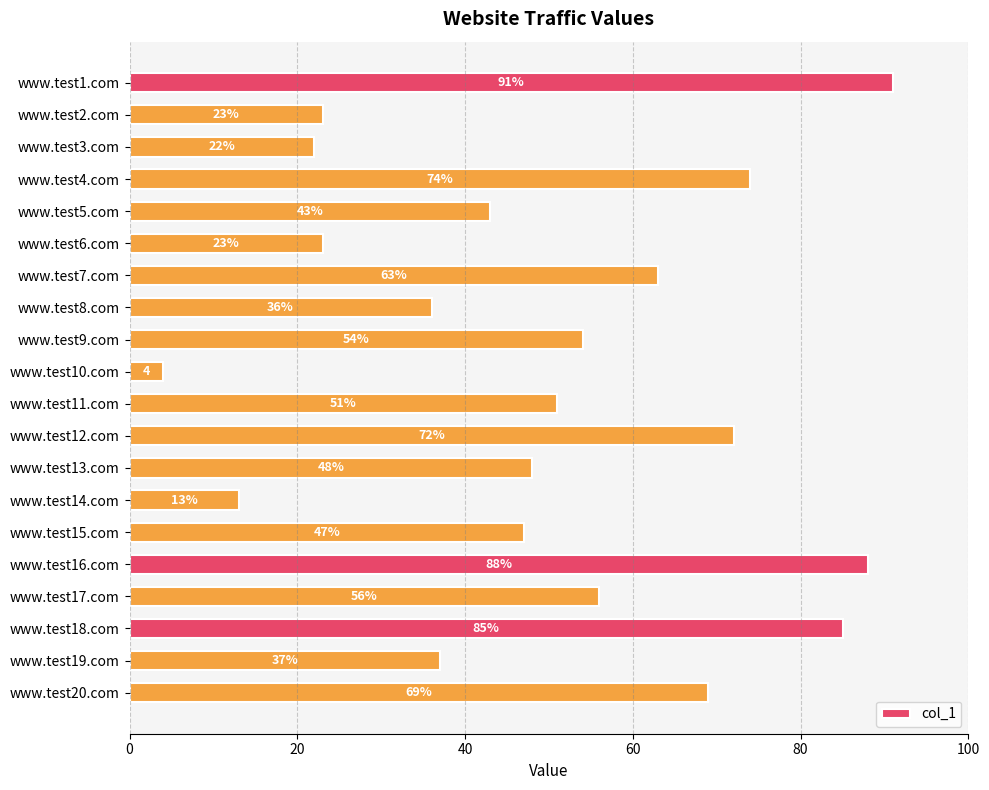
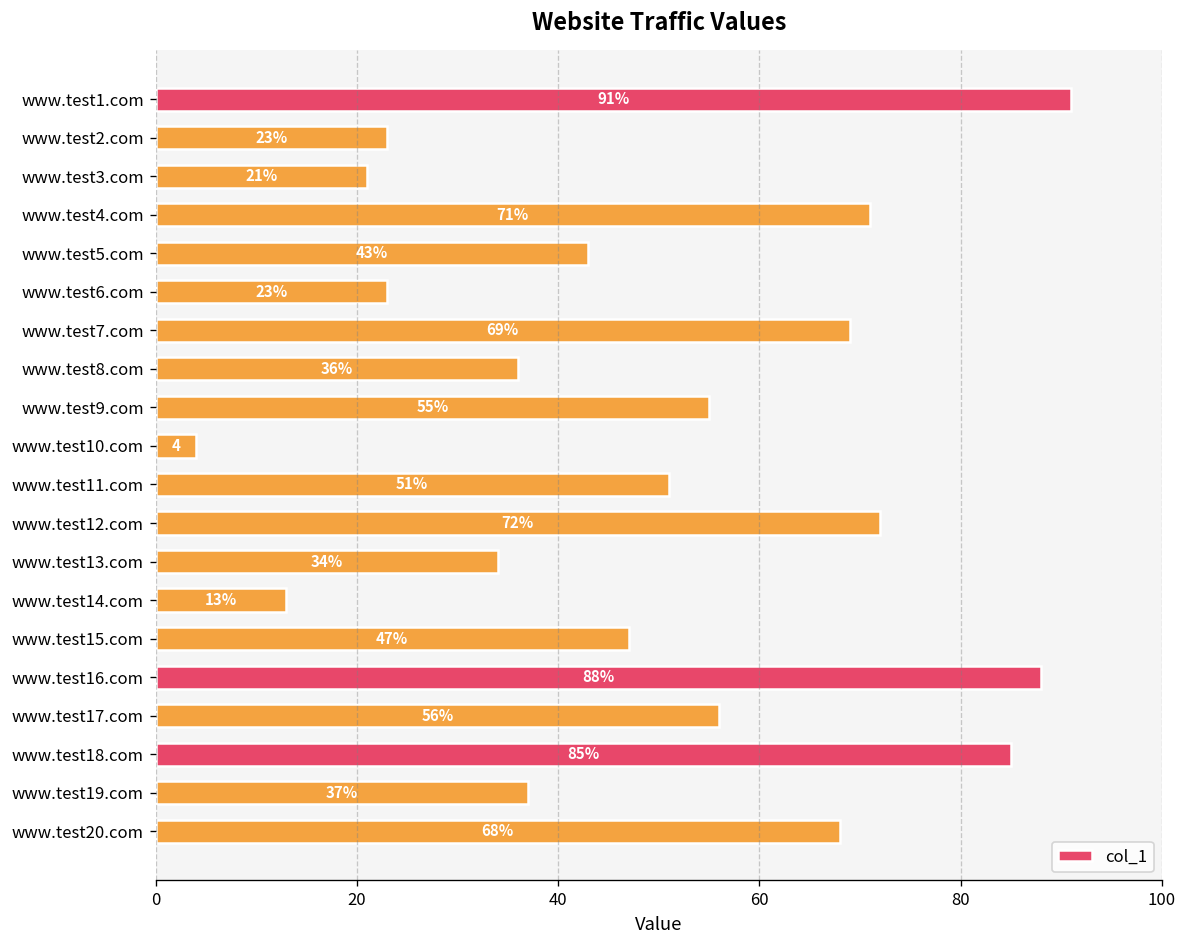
www.test3.com: 22% -> 21%
www.test4.com: 74% -> 71%
www.test7.com: 63% -> 69%
www.test9.com: 54% -> 55%
www.test13.com: 48% -> 34%
www.test20.com: 69% -> 68%
